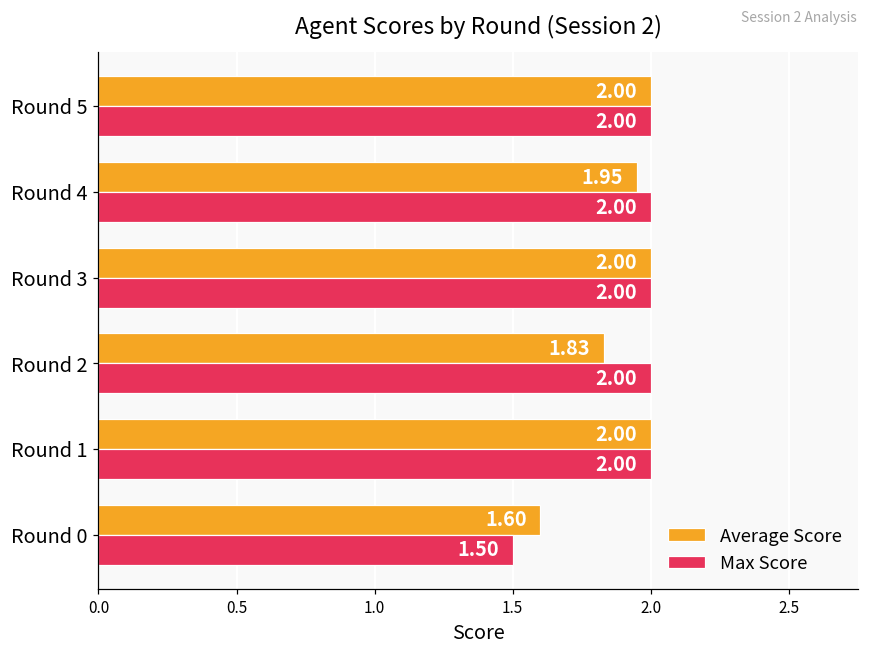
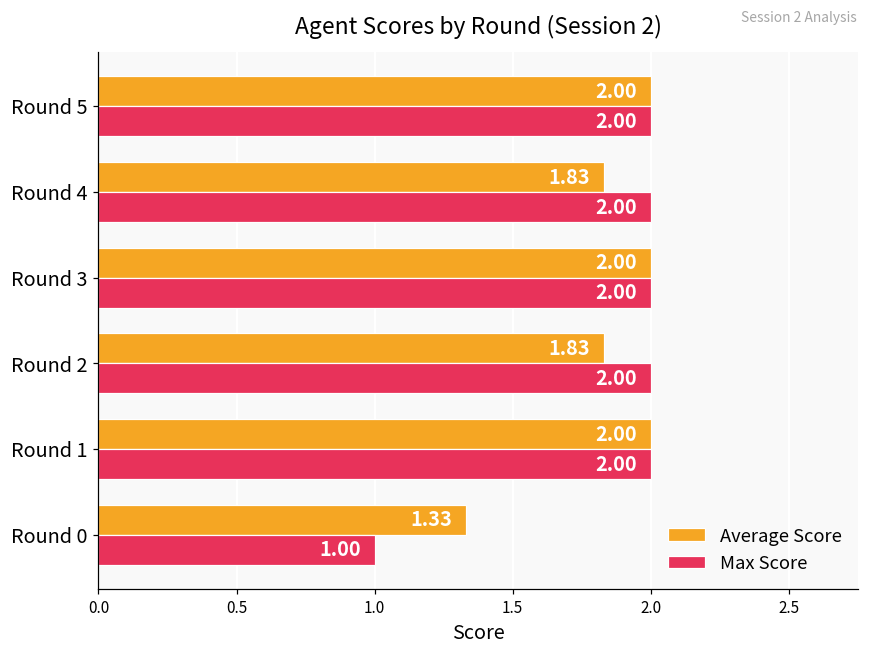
Average Score, Round 4: 1.95 -> 1.83
Average Score, Round 0: 1.60 -> 1.33
Max Score, Round 0: 1.50 -> 1.00
